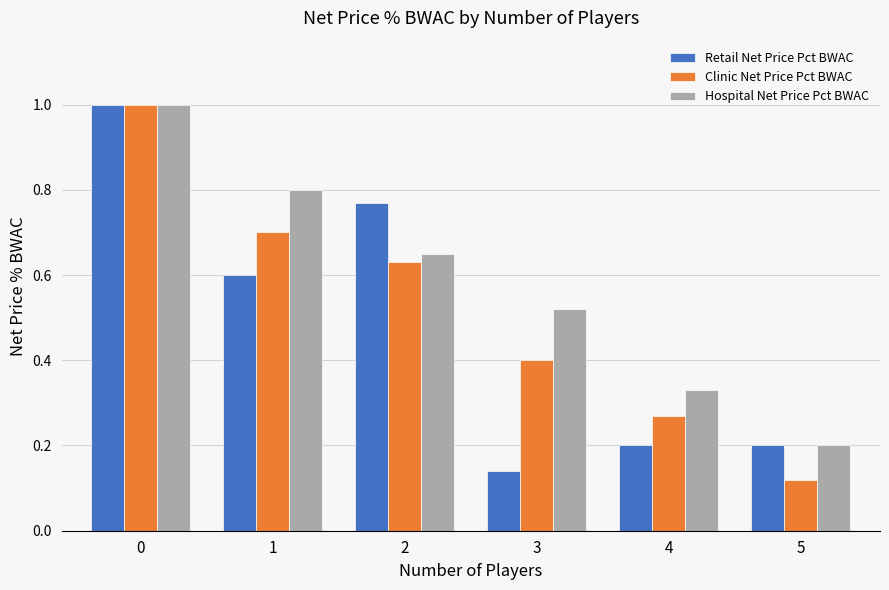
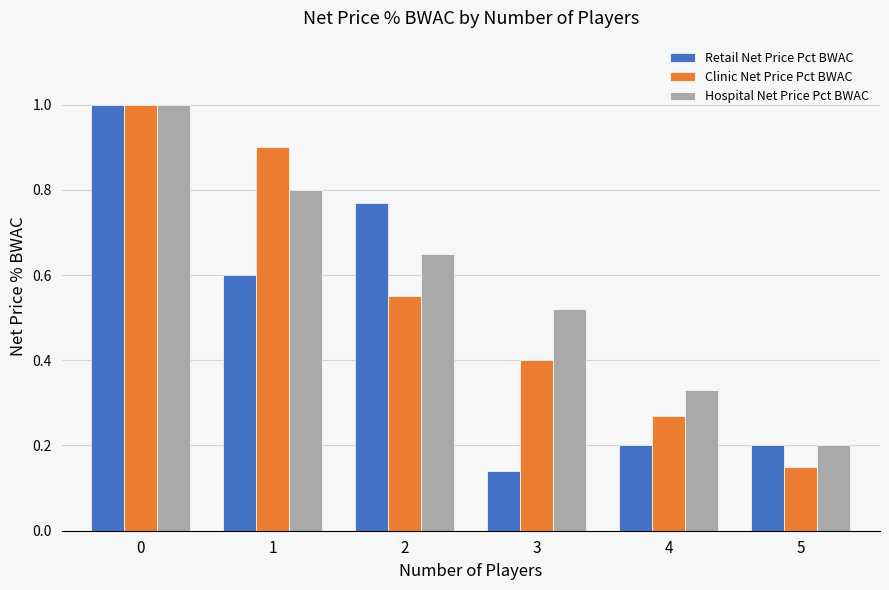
Clinic Net Price Pct BWAC, 1: 0.7 -> 0.9
Clinic Net Price Pct BWAC, 2: 0.63 -> 0.55
Clinic Net Price Pct BWAC, 5: 0.12 -> 0.15
